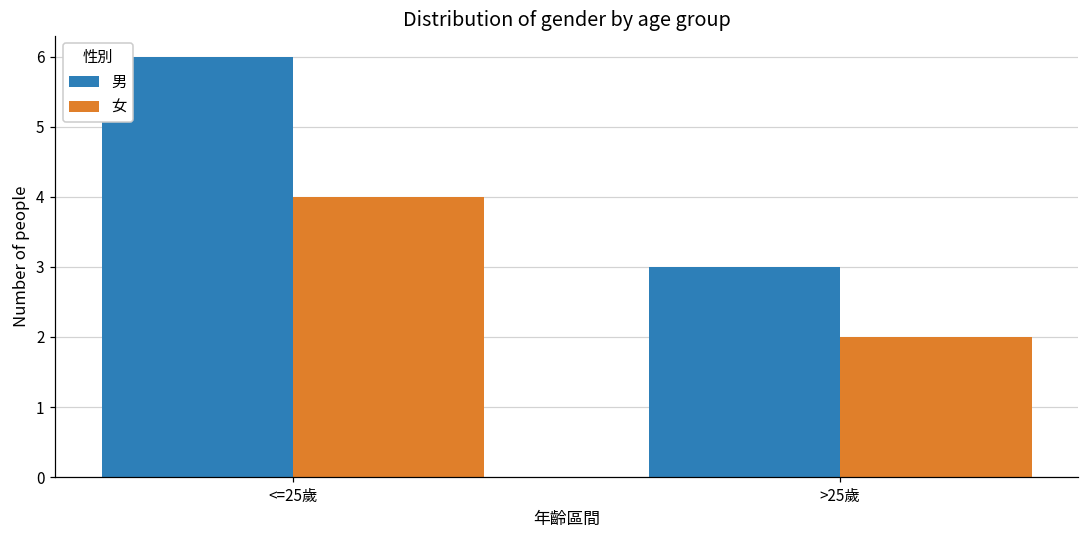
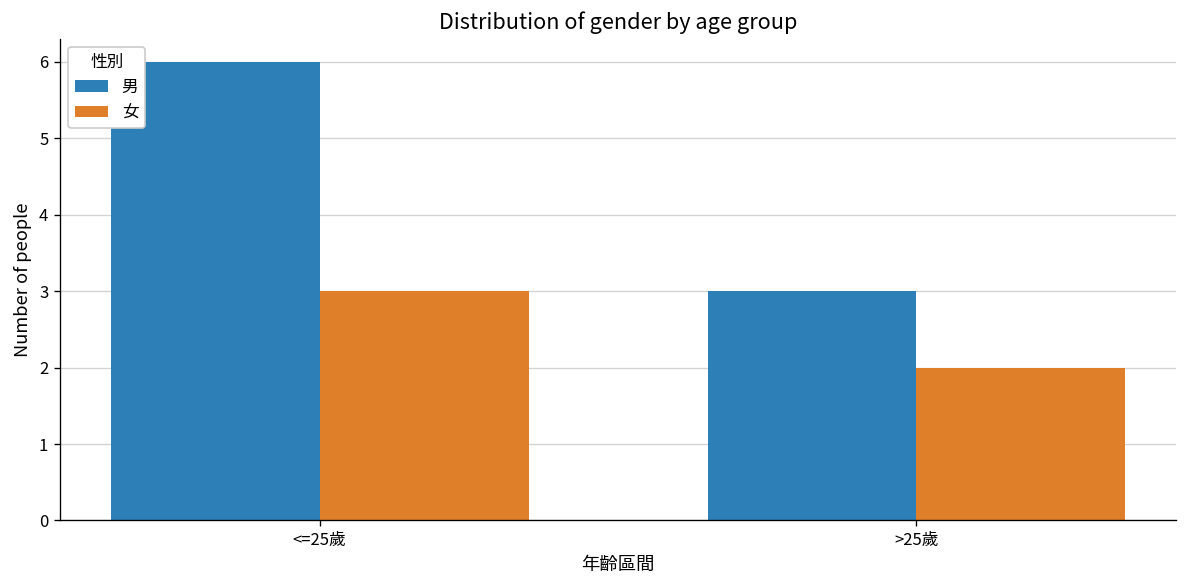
女, <=25歲: 4 -> 3
